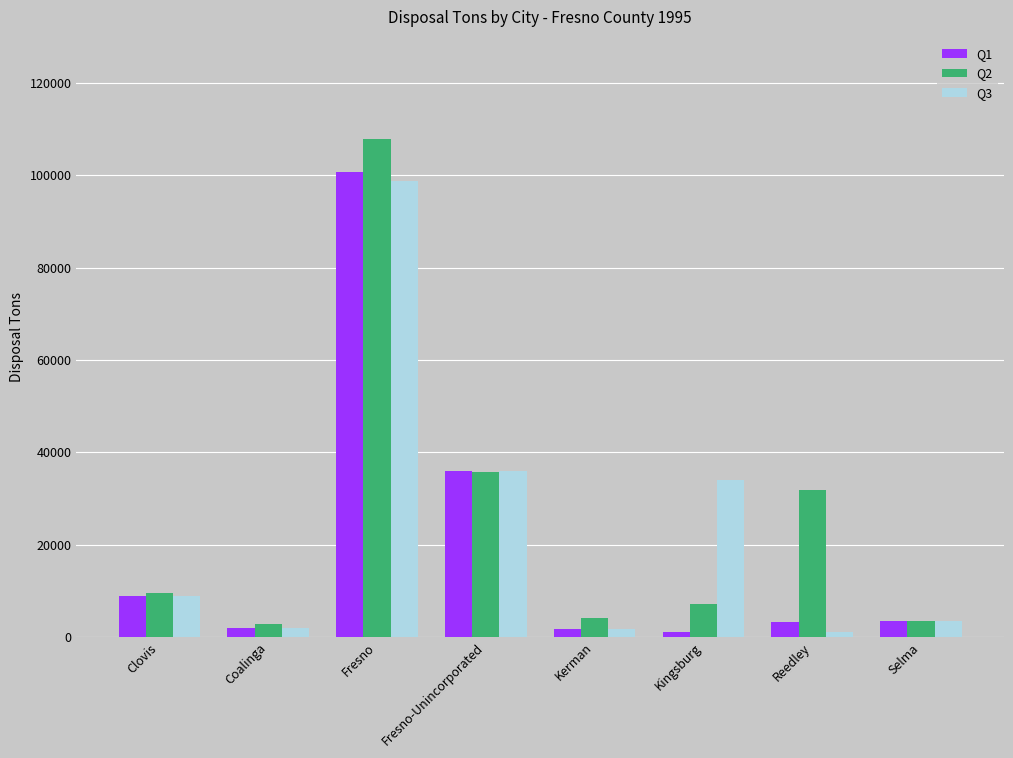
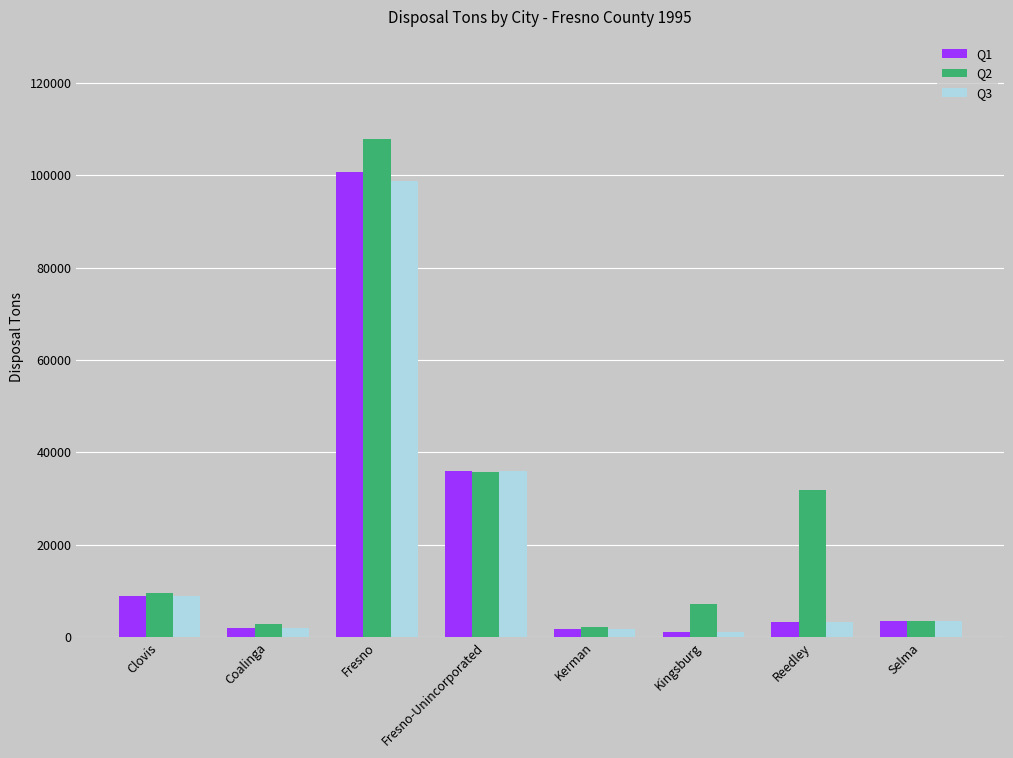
Q2, Kerman: 4000 -> 2000
Q3, Kingsburg: 34000 -> 1000
Q3, Reedley: 1000 -> 3000
